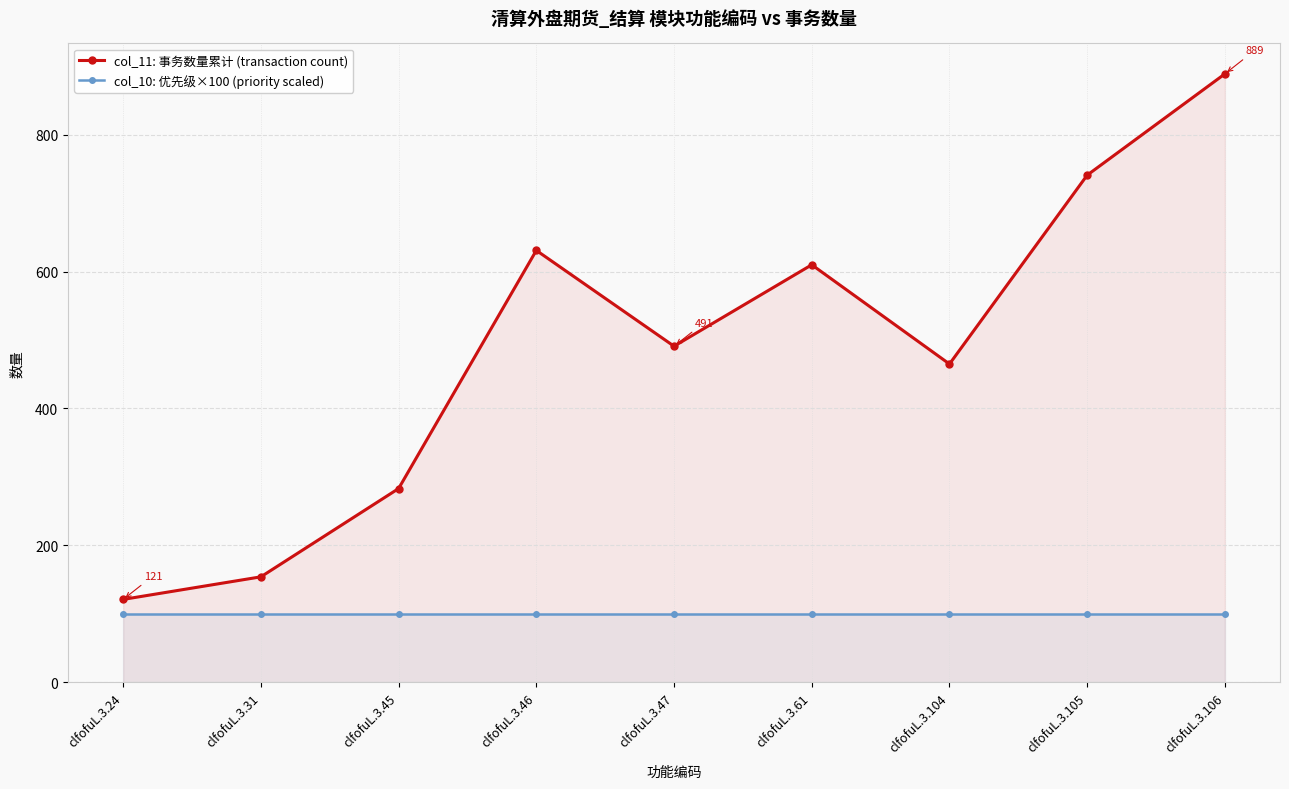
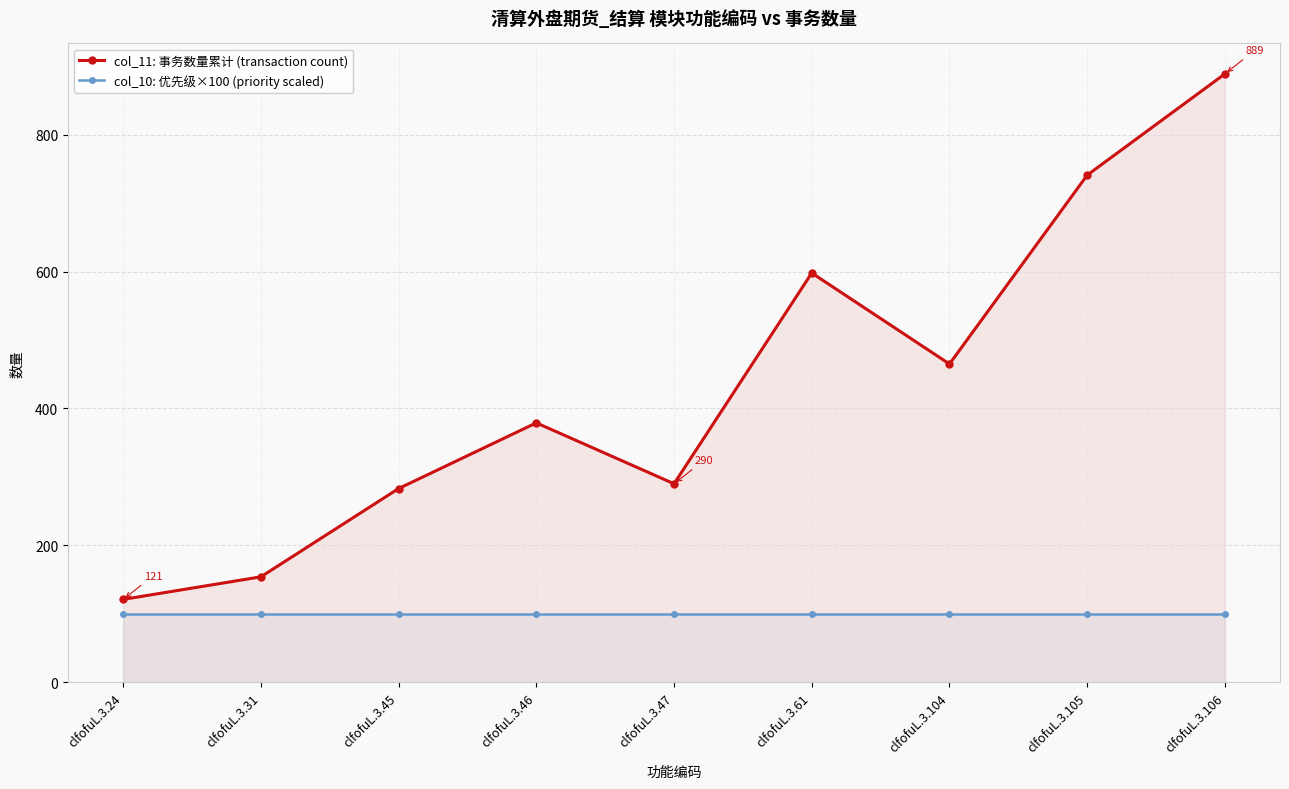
col_11: 事务数量累计 (transaction count), clfofuL.3.46: 630 -> 380
col_11: 事务数量累计 (transaction count), clfofuL.3.47: 491 -> 290
col_11: 事务数量累计 (transaction count), clfofuL.3.61: 610 -> 600
